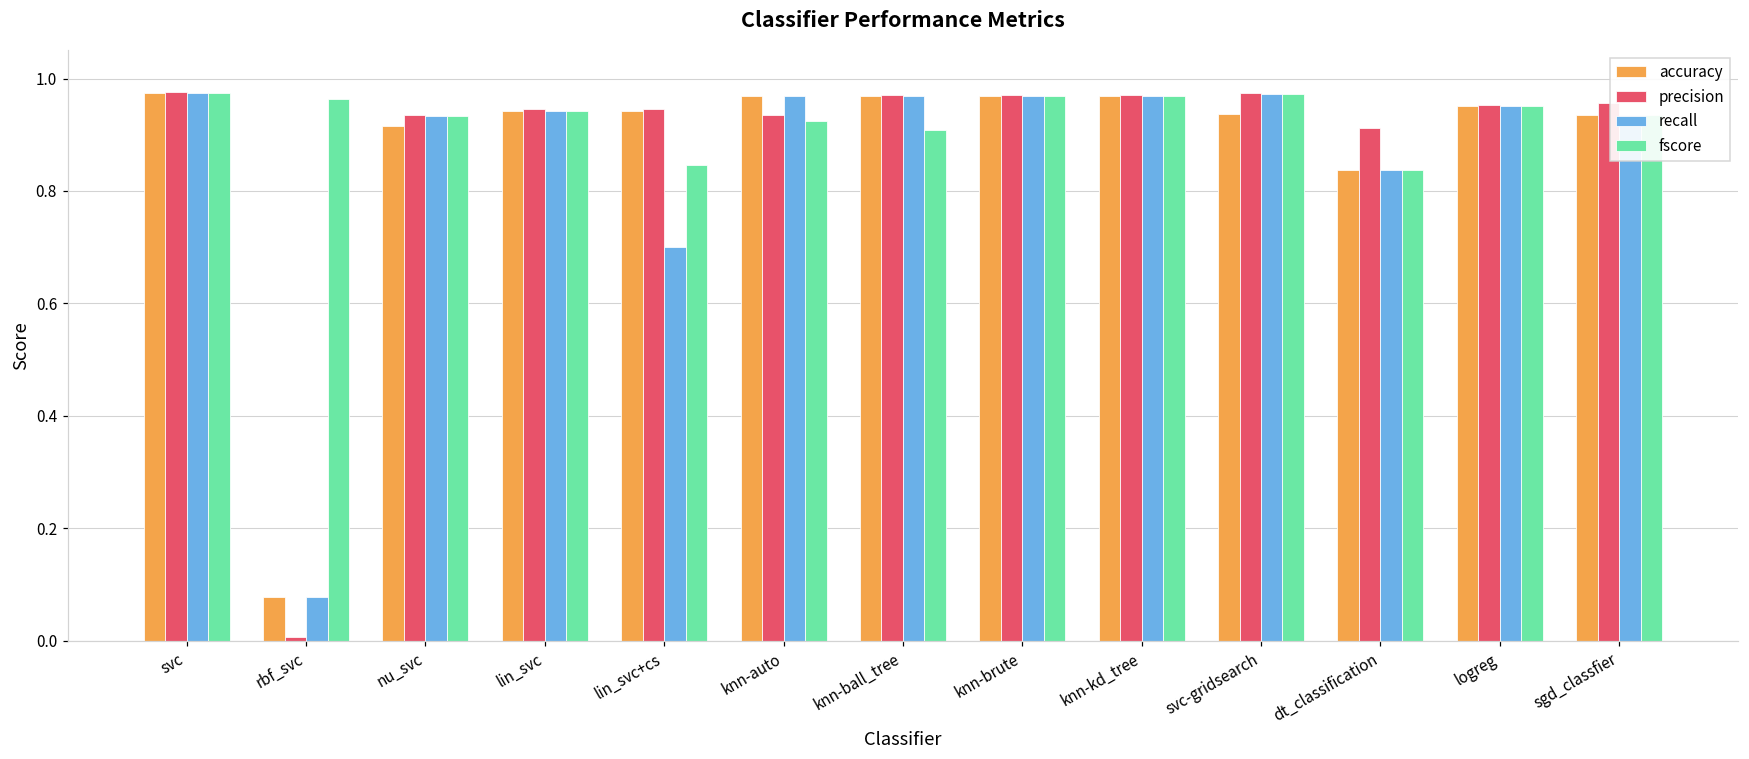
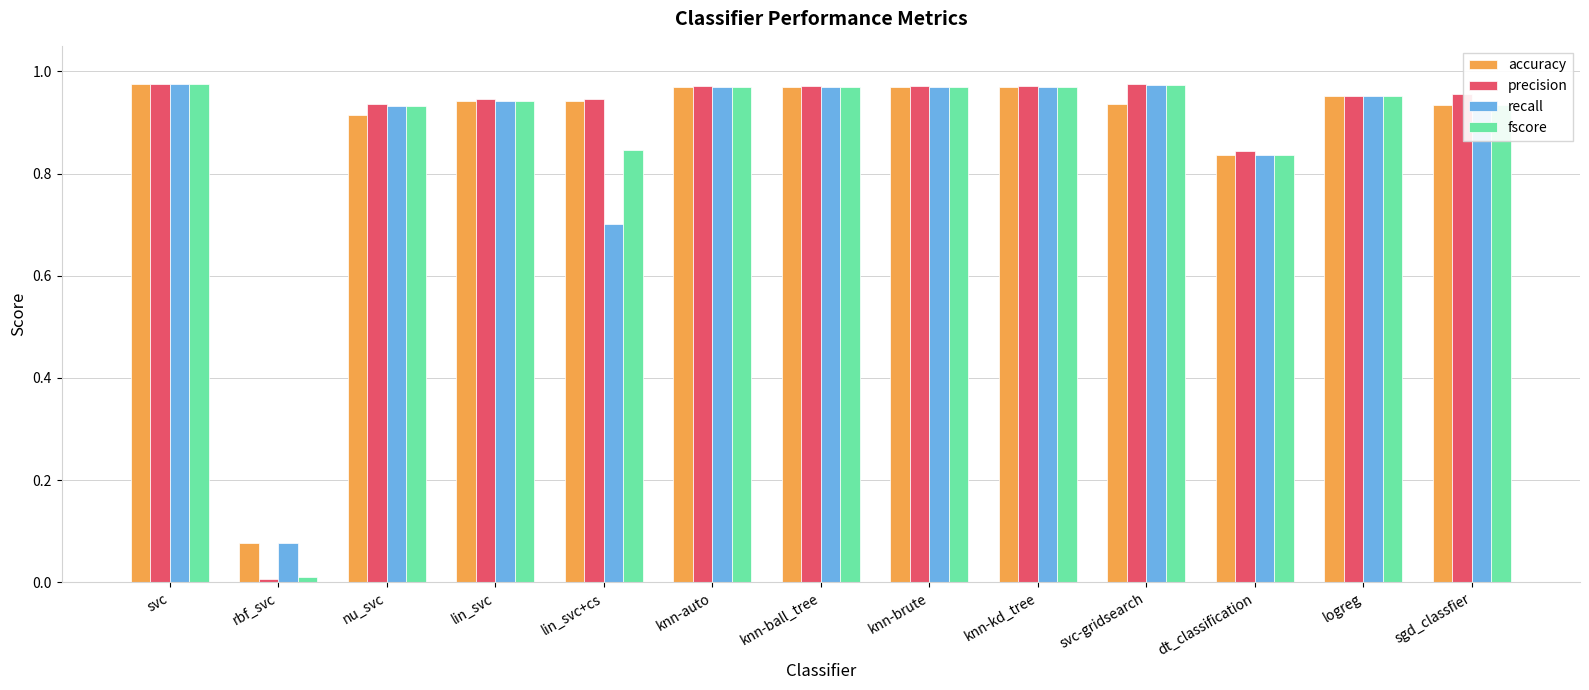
fscore, rbf_svc: 0.96 -> 0.01
precision, knn-auto: 0.94 -> 0.97
fscore, knn-auto: 0.92 -> 0.97
fscore, knn-ball_tree: 0.91 -> 0.97
precision, dt_classification: 0.91 -> 0.84
